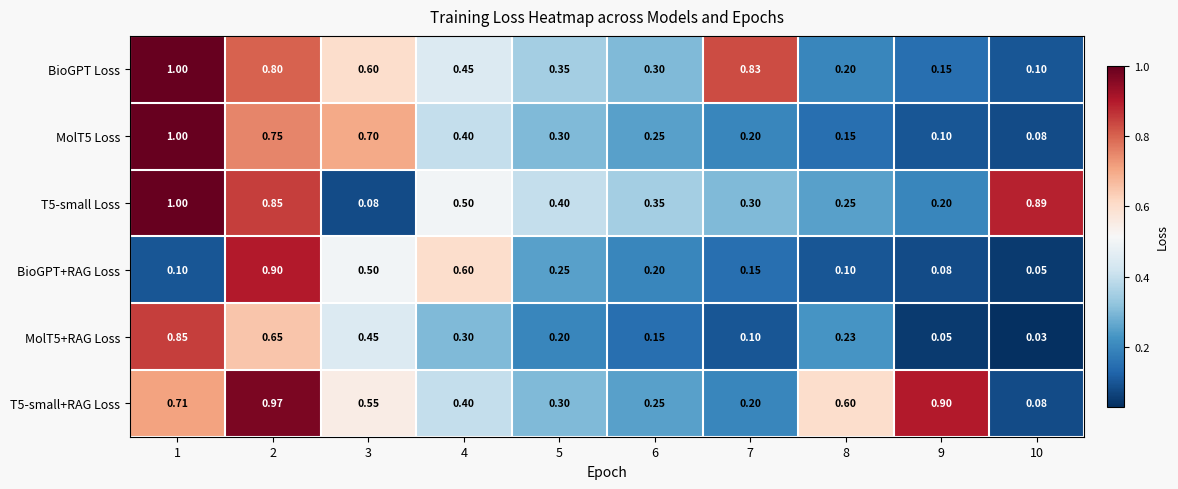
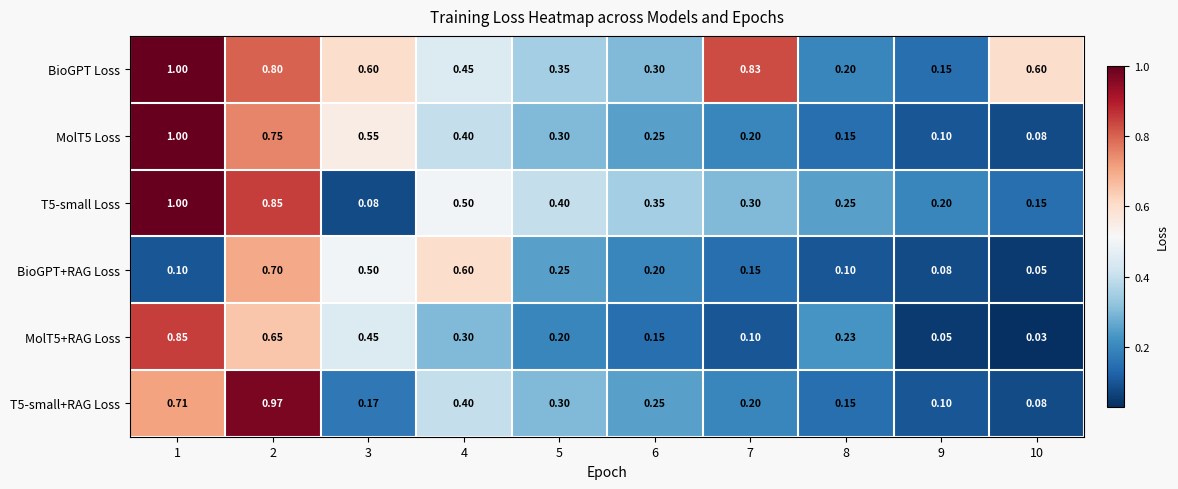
BioGPT Loss, 10: 0.10 -> 0.60
MolT5 Loss, 3: 0.70 -> 0.55
T5-small Loss, 10: 0.89 -> 0.15
BioGPT+RAG Loss, 2: 0.90 -> 0.70
T5-small+RAG Loss, 3: 0.55 -> 0.17
T5-small+RAG Loss, 8: 0.60 -> 0.15
T5-small+RAG Loss, 9: 0.90 -> 0.10
